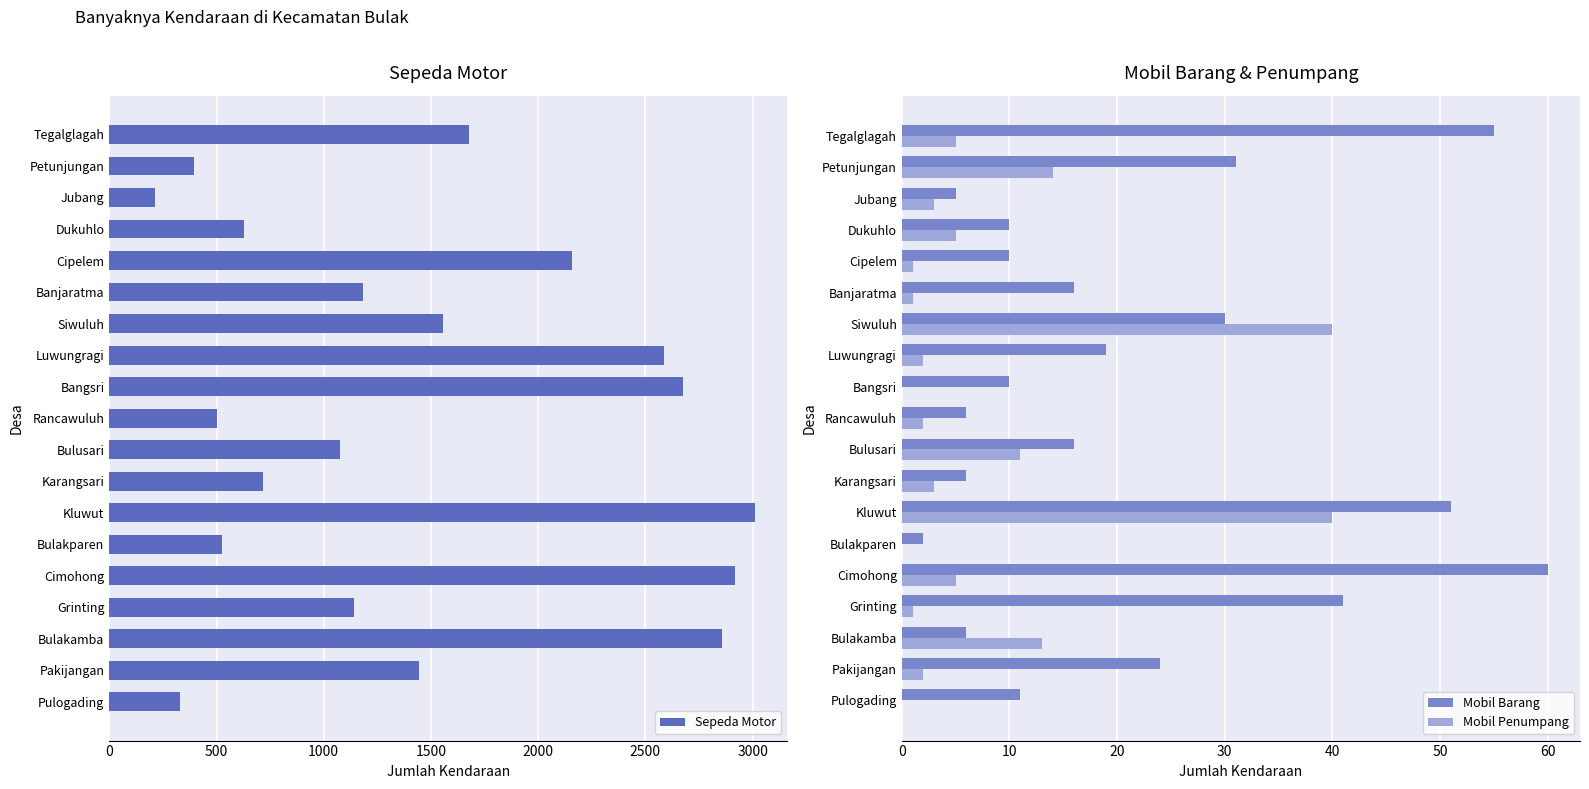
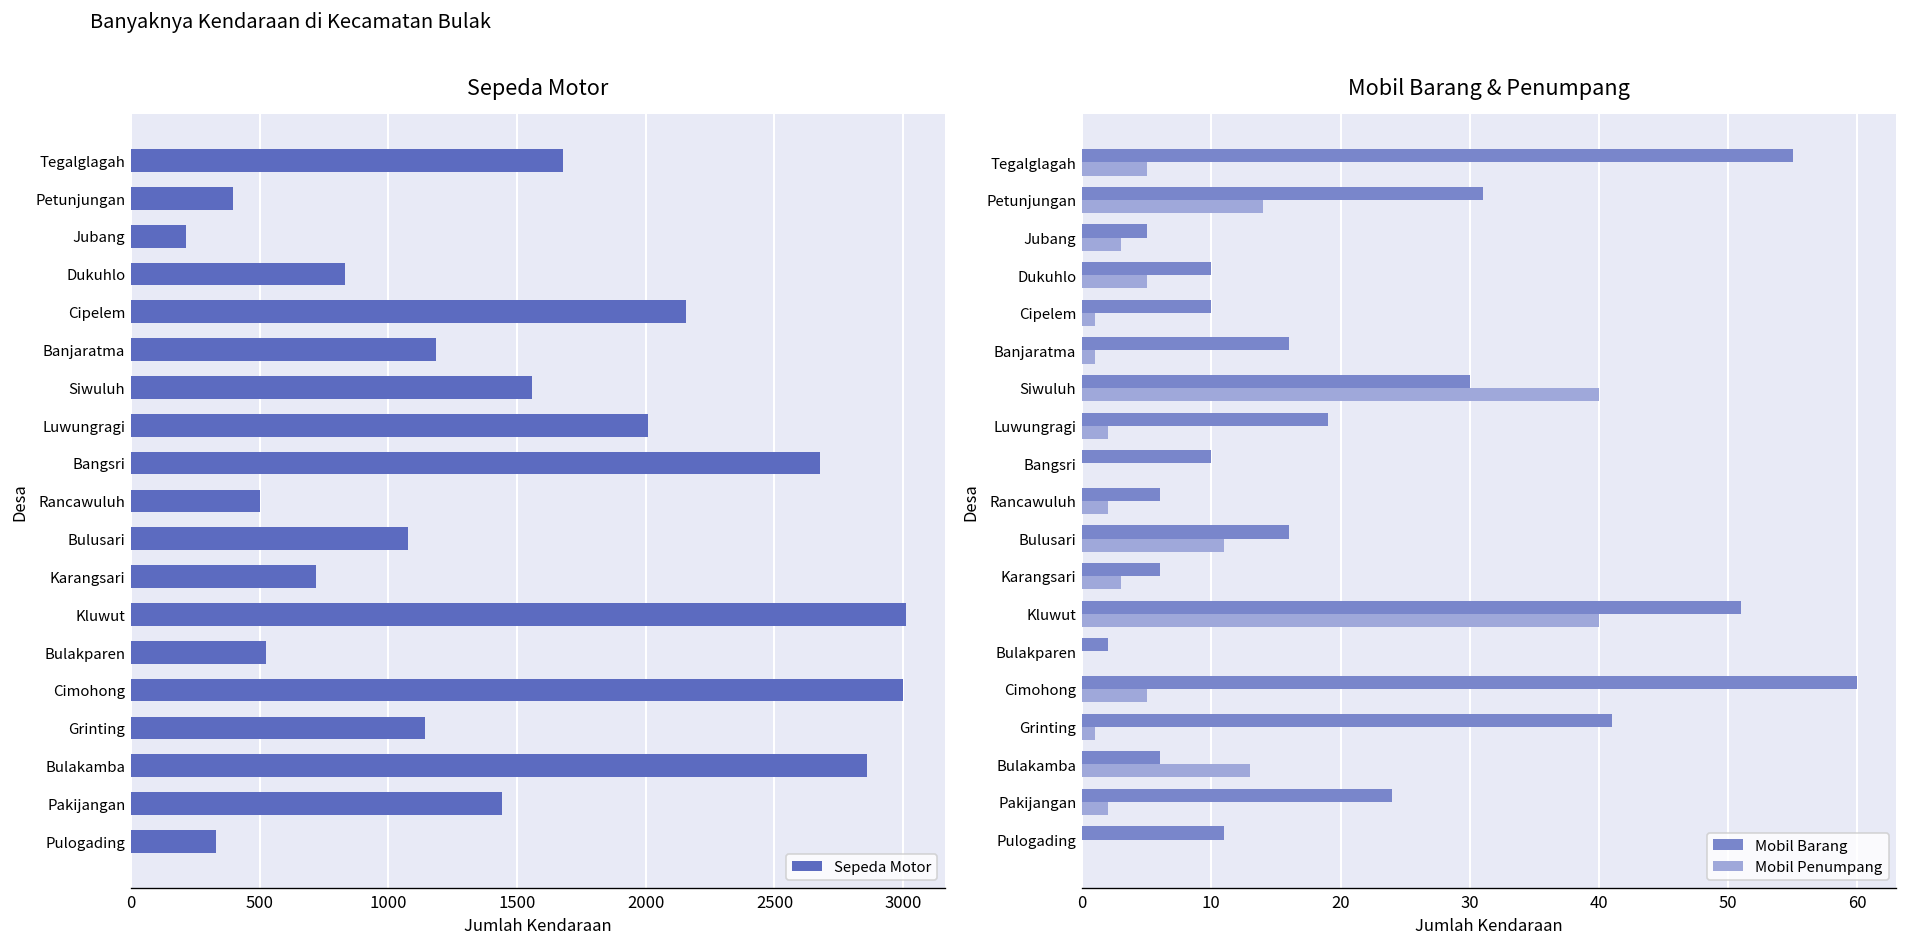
Sepeda Motor, Dukuhlo: 630 -> 830
Sepeda Motor, Luwungragi: 2590 -> 2010
Sepeda Motor, Cimohong: 2920 -> 3000
